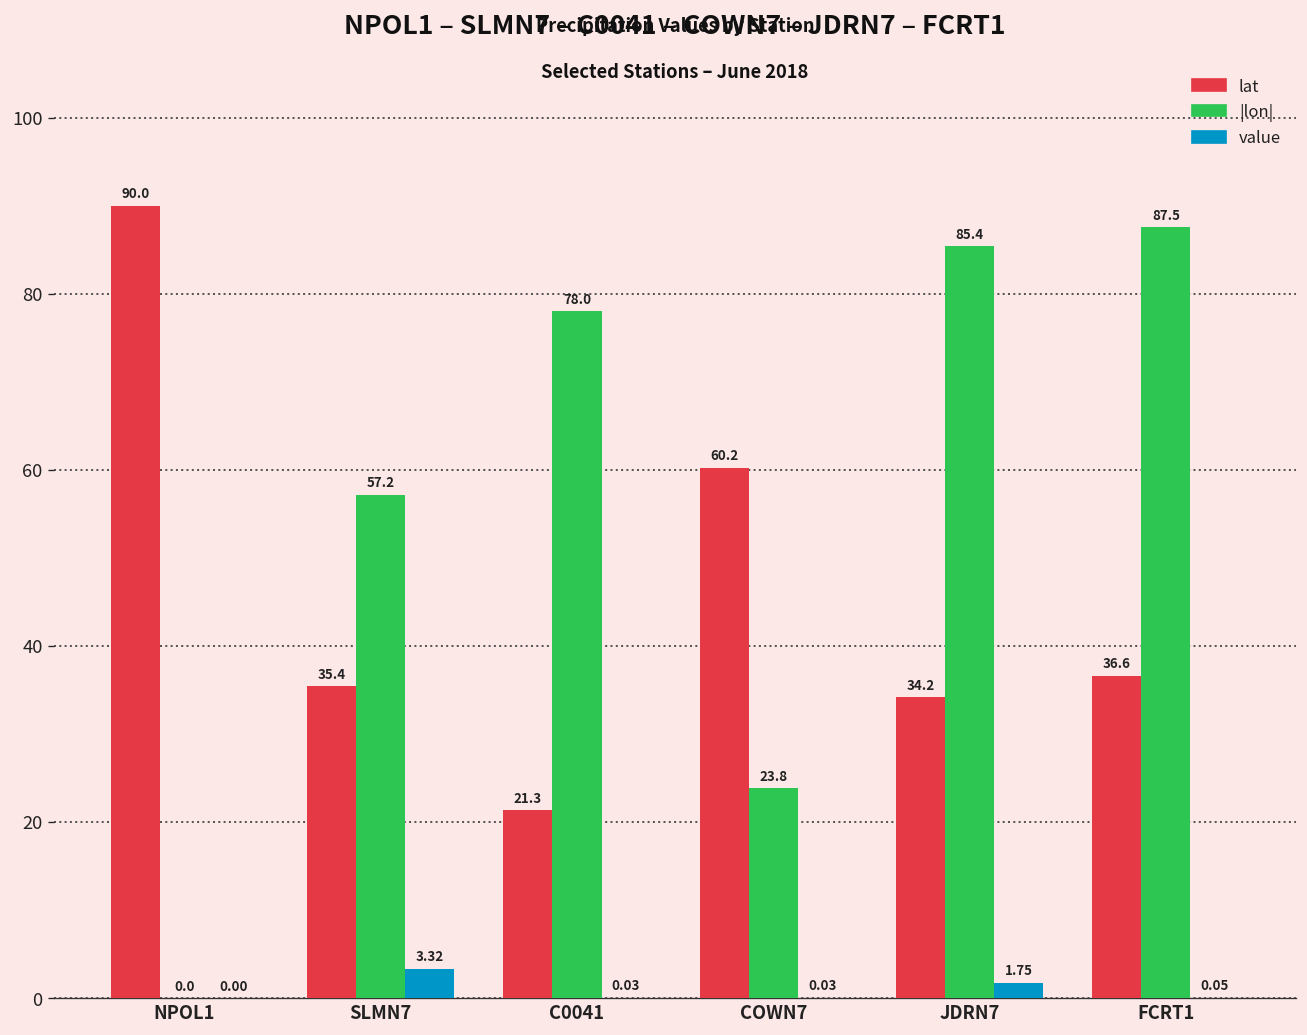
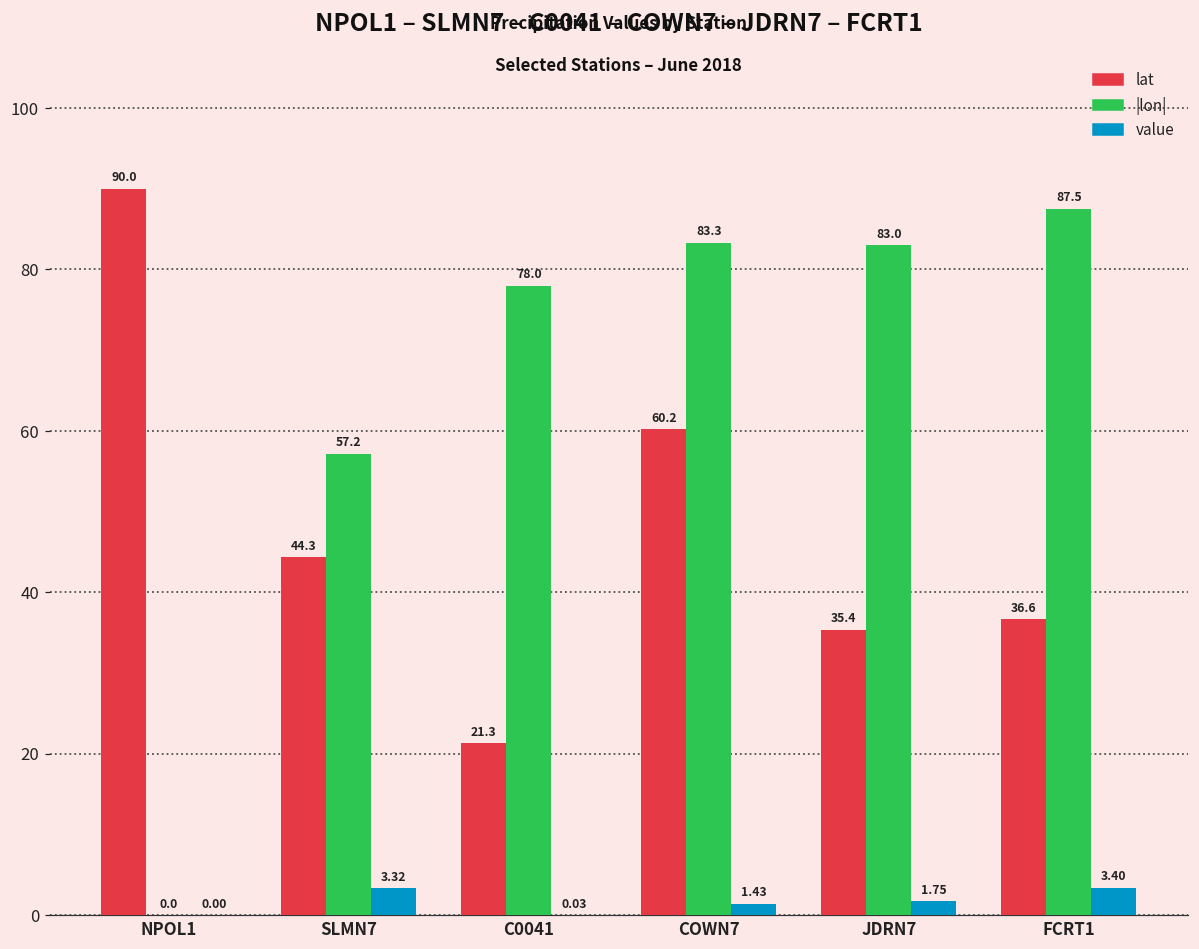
lat, SLMN7: 35.4 -> 44.3
|lon|, COWN7: 23.8 -> 83.3
value, COWN7: 0.03 -> 1.43
lat, JDRN7: 34.2 -> 35.4
|lon|, JDRN7: 85.4 -> 83.0
value, FCRT1: 0.05 -> 3.40
